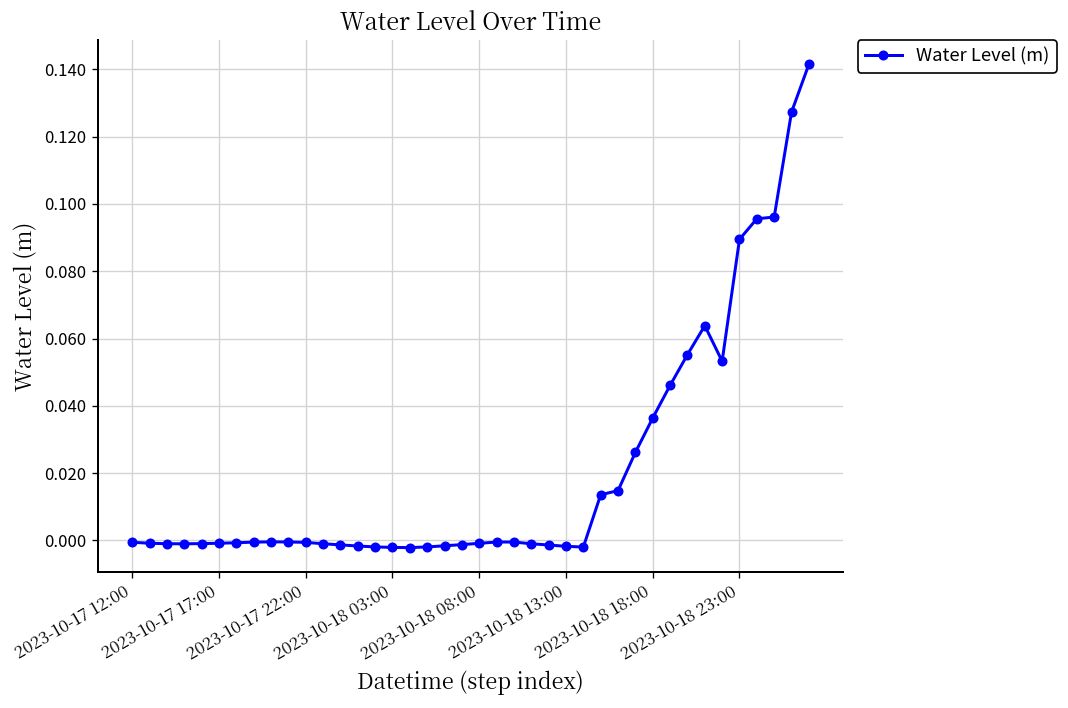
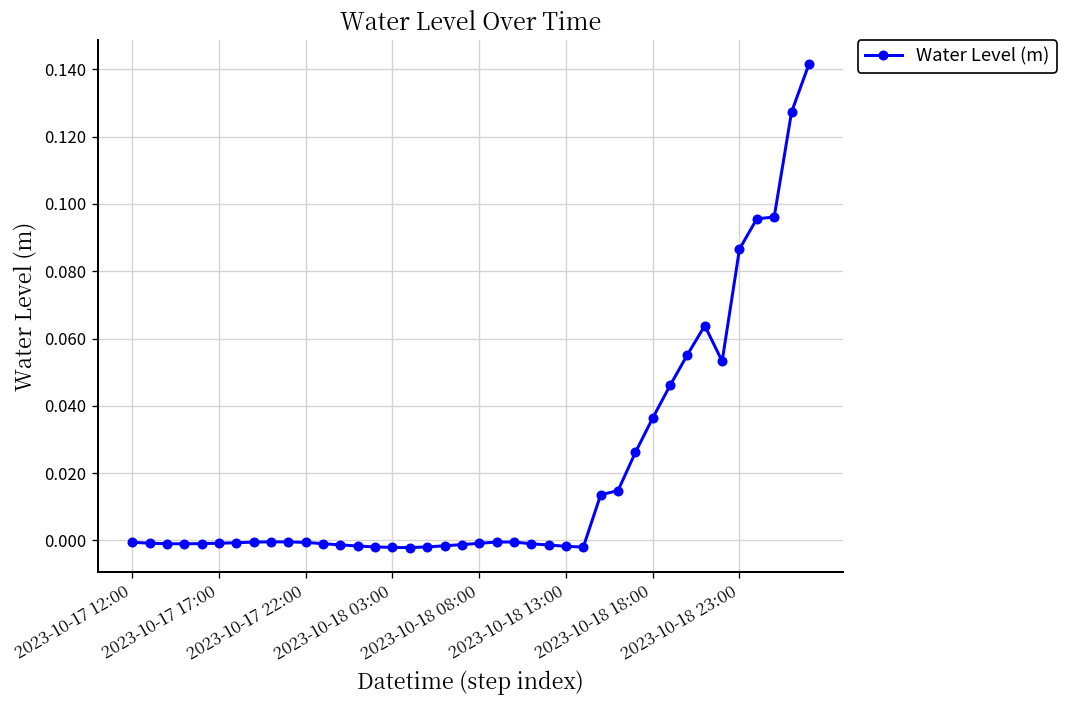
2023-10-18 23:00: 0.089 -> 0.087
